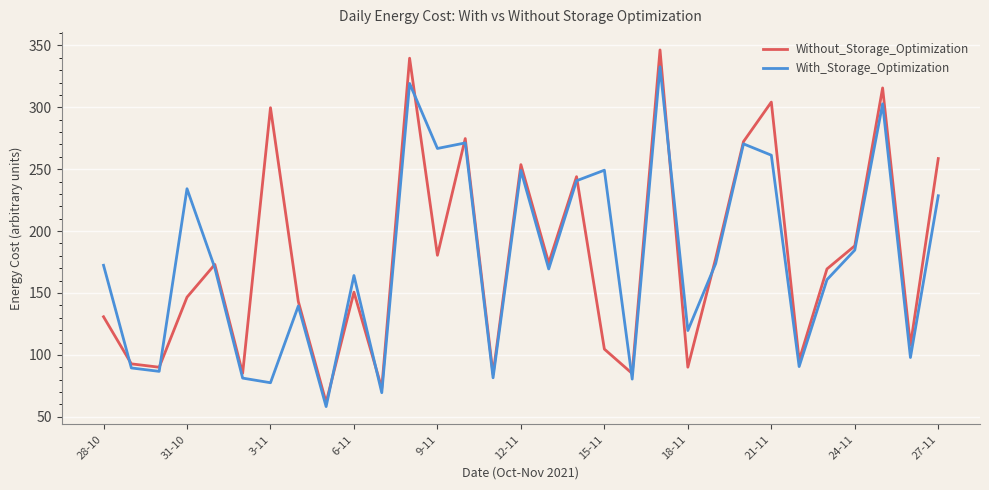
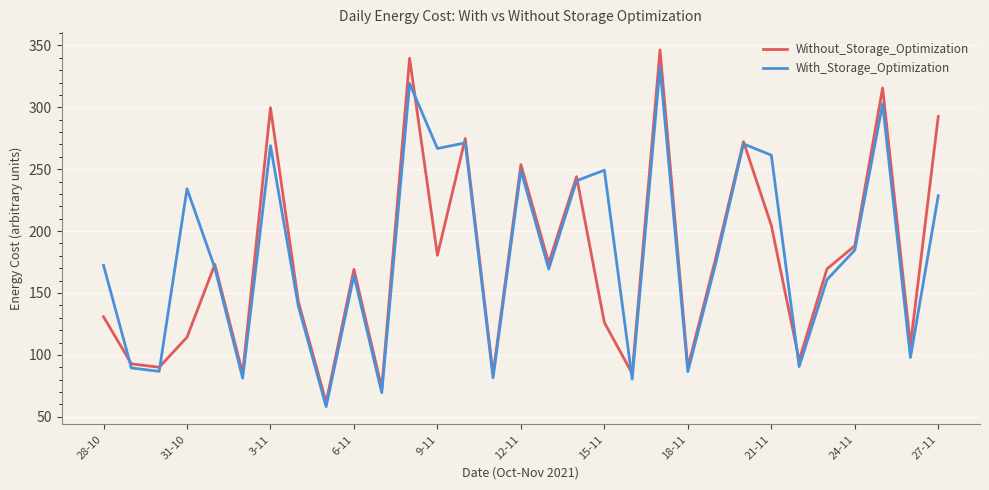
Without_Storage_Optimization, 31-10: 147 -> 114
With_Storage_Optimization, 3-11: 77 -> 269
Without_Storage_Optimization, 6-11: 151 -> 169
Without_Storage_Optimization, 15-11: 105 -> 126
With_Storage_Optimization, 18-11: 120 -> 87
Without_Storage_Optimization, 21-11: 304 -> 205
Without_Storage_Optimization, 27-11: 259 -> 293
